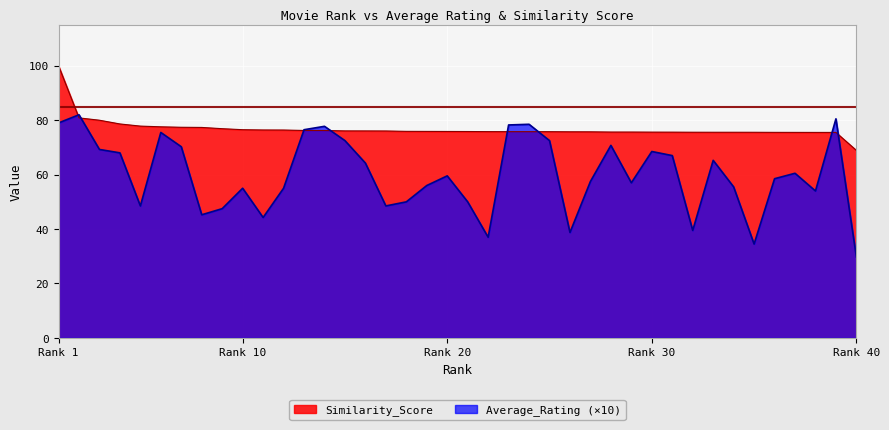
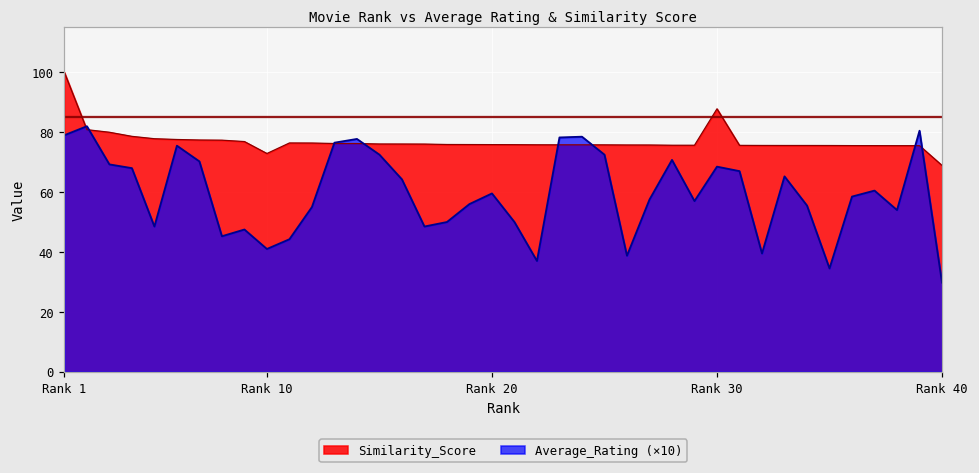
Similarity_Score, Rank 10: 77 -> 73
Average_Rating (×10), Rank 10: 55 -> 41
Similarity_Score, Rank 30: 76 -> 88
